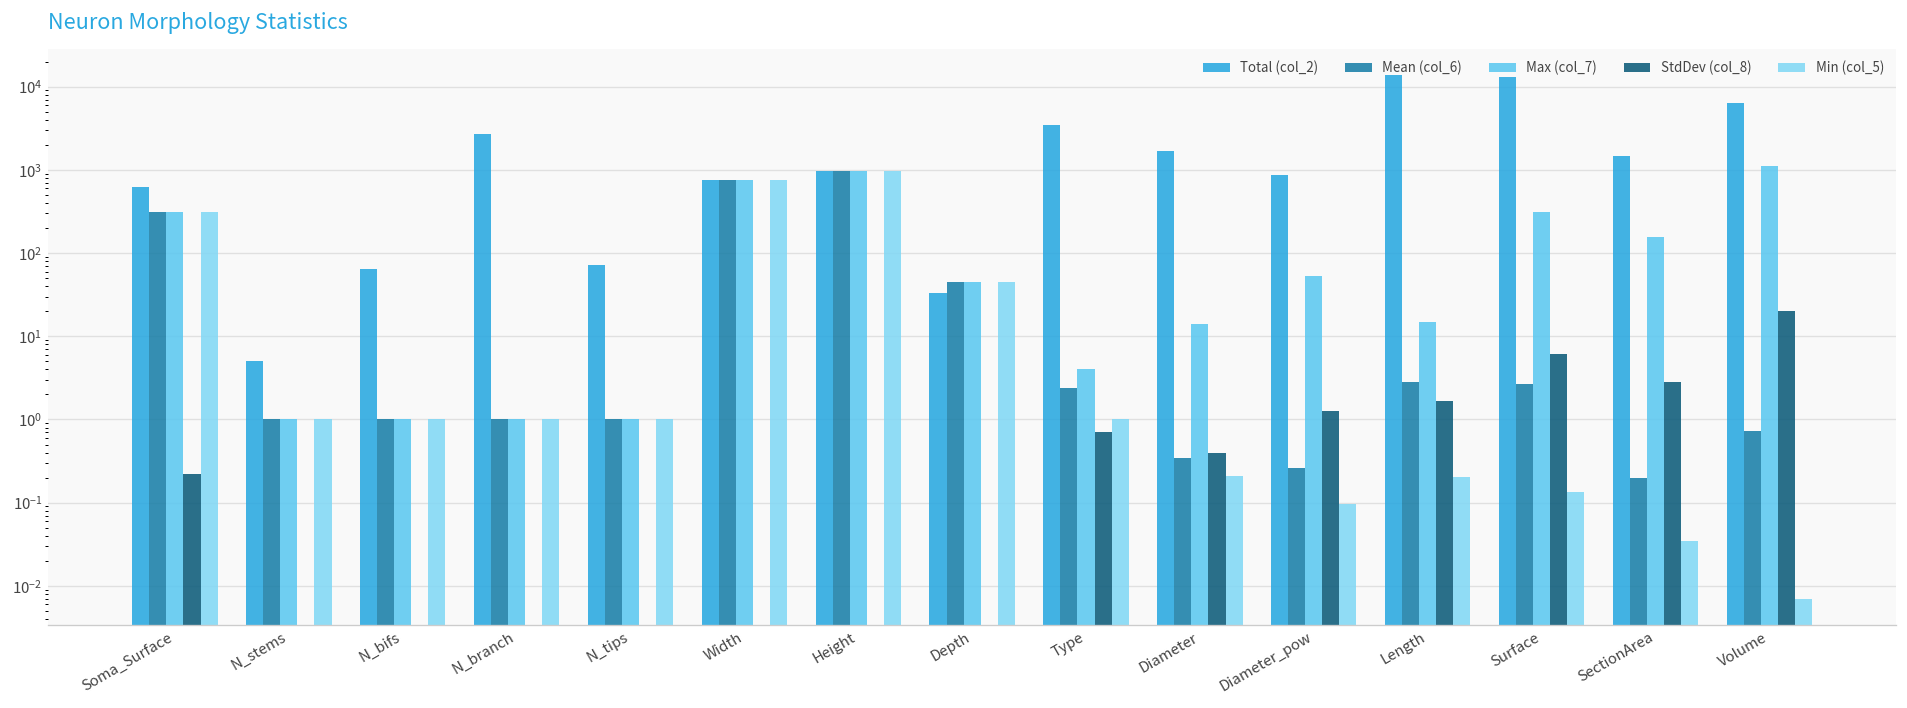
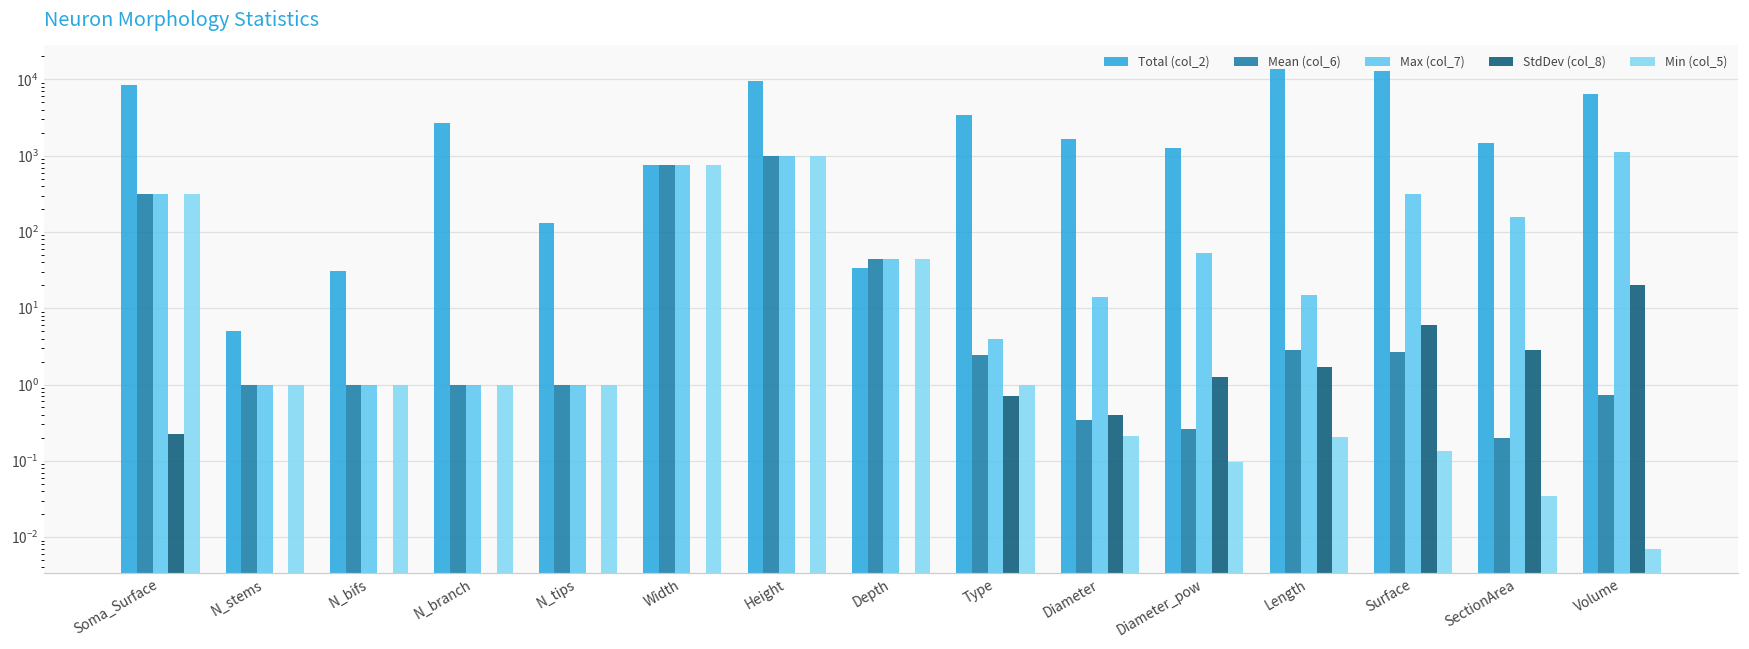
Total (col_2), Soma_Surface: 600 -> 8000
Total (col_2), N_bifs: 70 -> 30
Total (col_2), N_tips: 70 -> 130
Total (col_2), Height: 1000 -> 10000
Total (col_2), Diameter_pow: 900 -> 1300
